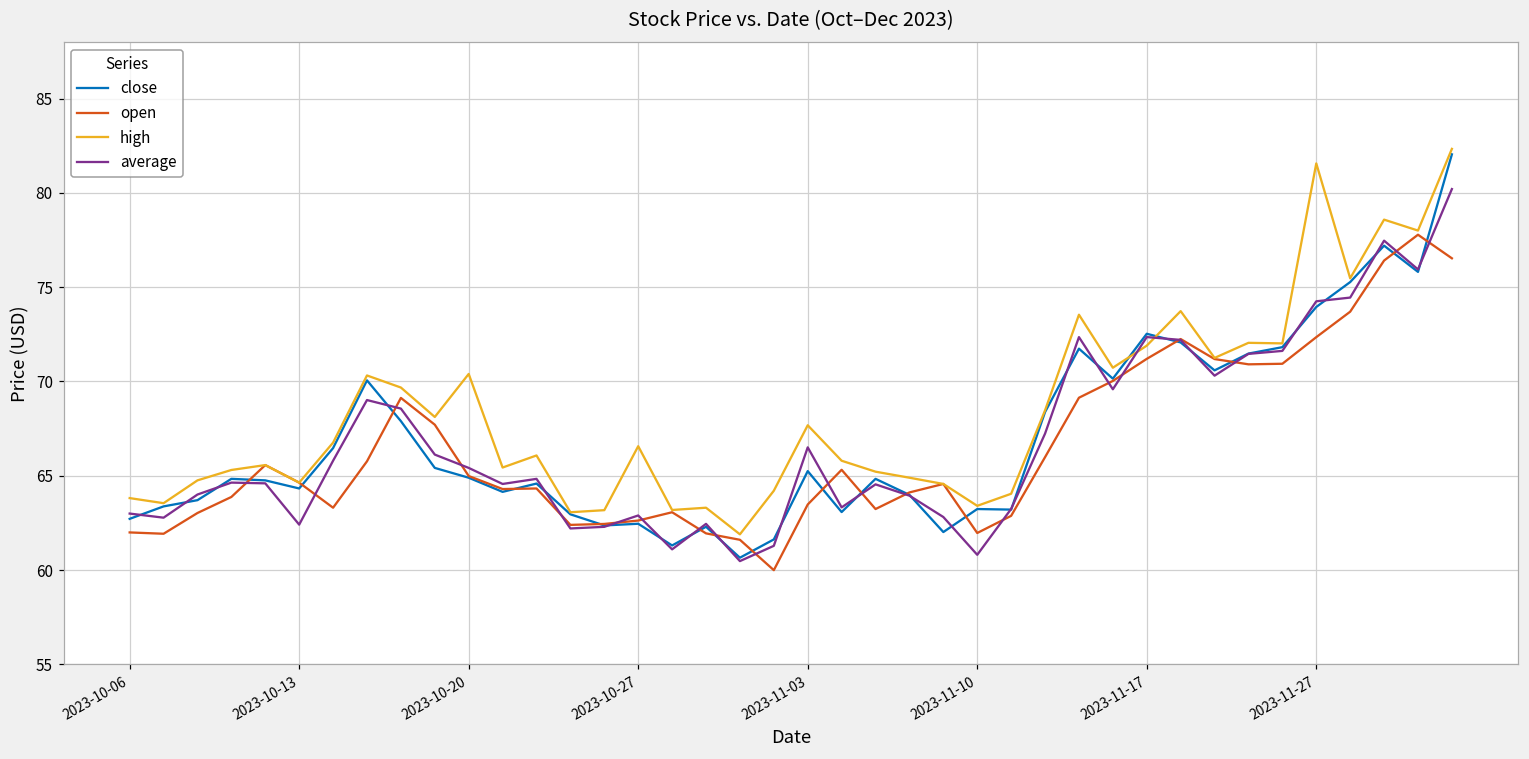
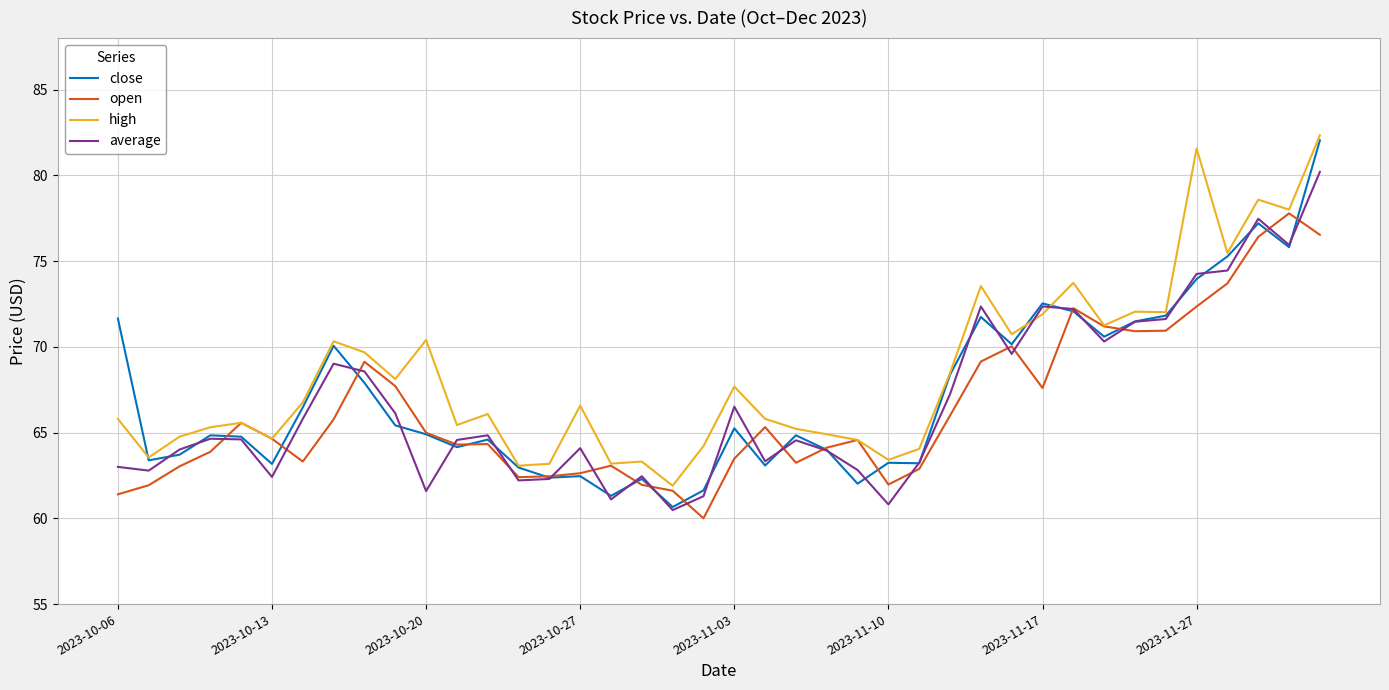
close, 2023-10-06: 62.7 -> 71.7
open, 2023-10-06: 62.0 -> 61.4
high, 2023-10-06: 63.8 -> 65.8
close, 2023-10-13: 64.3 -> 63.2
average, 2023-10-20: 65.4 -> 61.6
average, 2023-10-27: 62.9 -> 64.1
open, 2023-11-17: 71.2 -> 67.6
